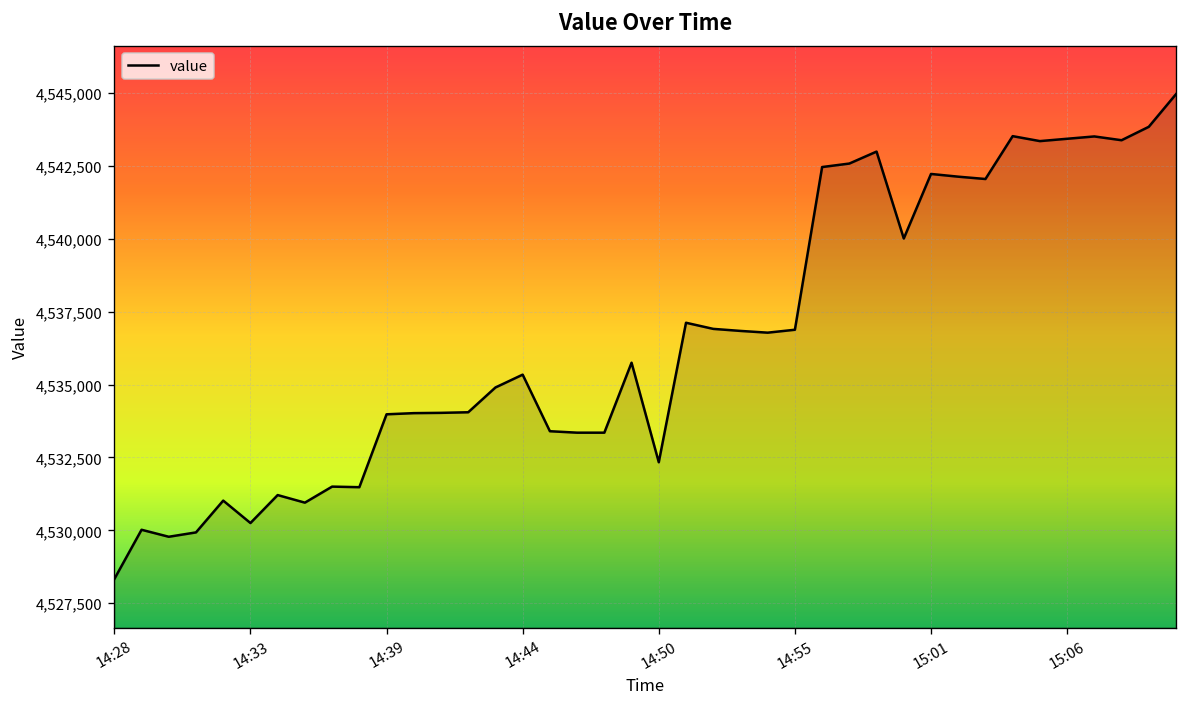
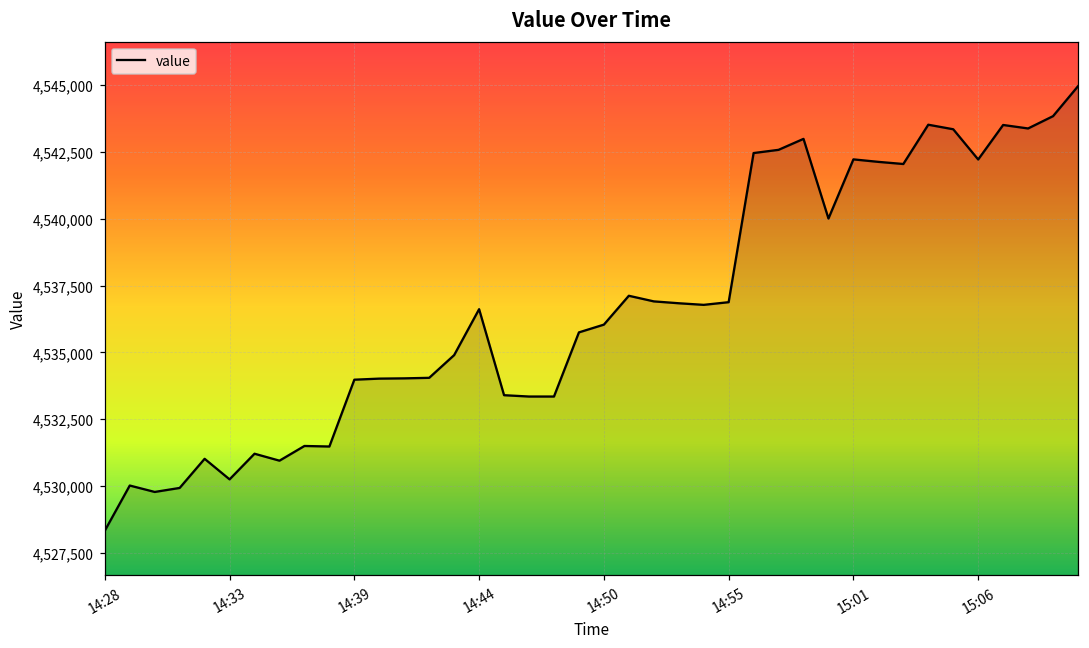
14:44: 4,535,300 -> 4,536,600
14:50: 4,532,300 -> 4,536,000
15:06: 4,543,400 -> 4,542,200
